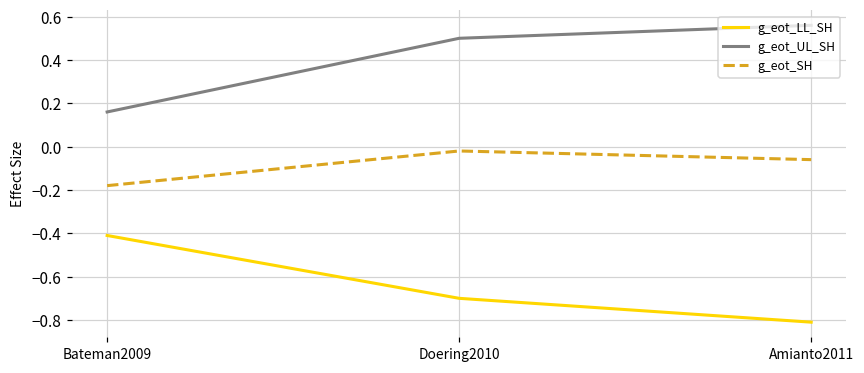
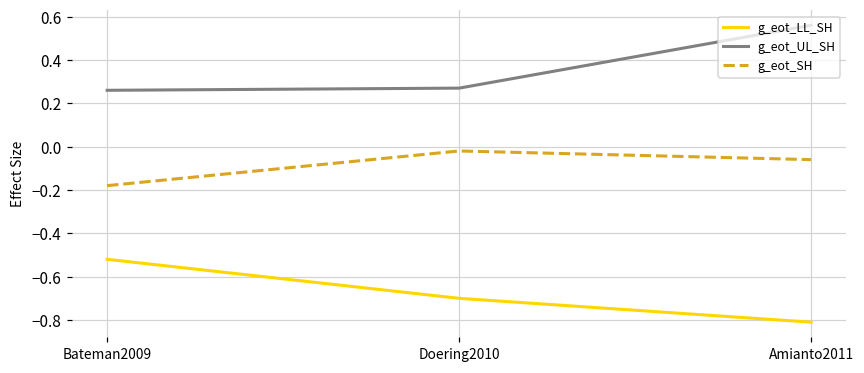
g_eot_LL_SH, Bateman2009: -0.41 -> -0.52
g_eot_UL_SH, Bateman2009: 0.16 -> 0.26
g_eot_UL_SH, Doering2010: 0.50 -> 0.27
